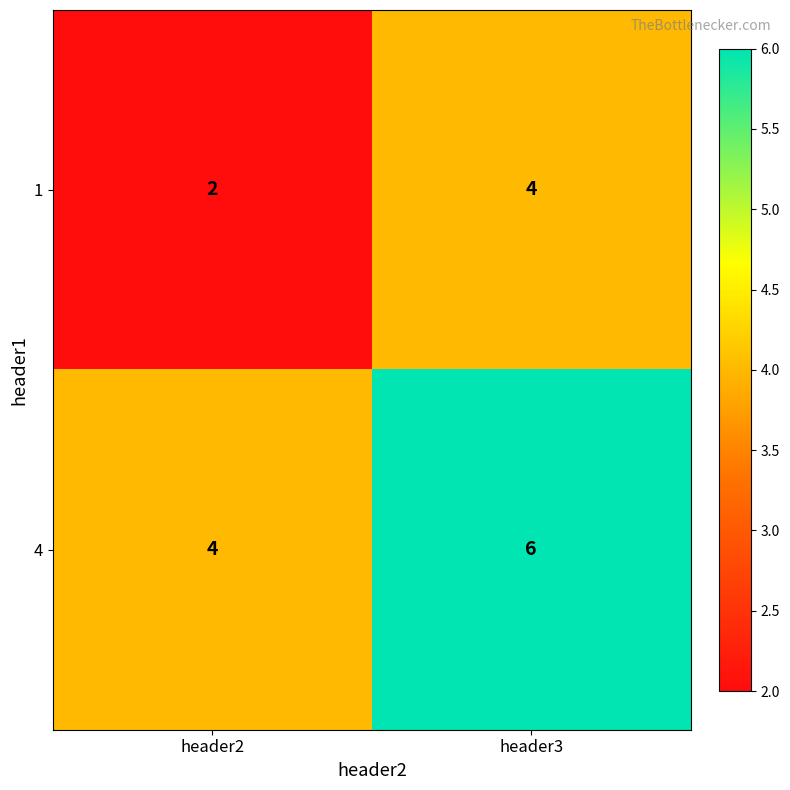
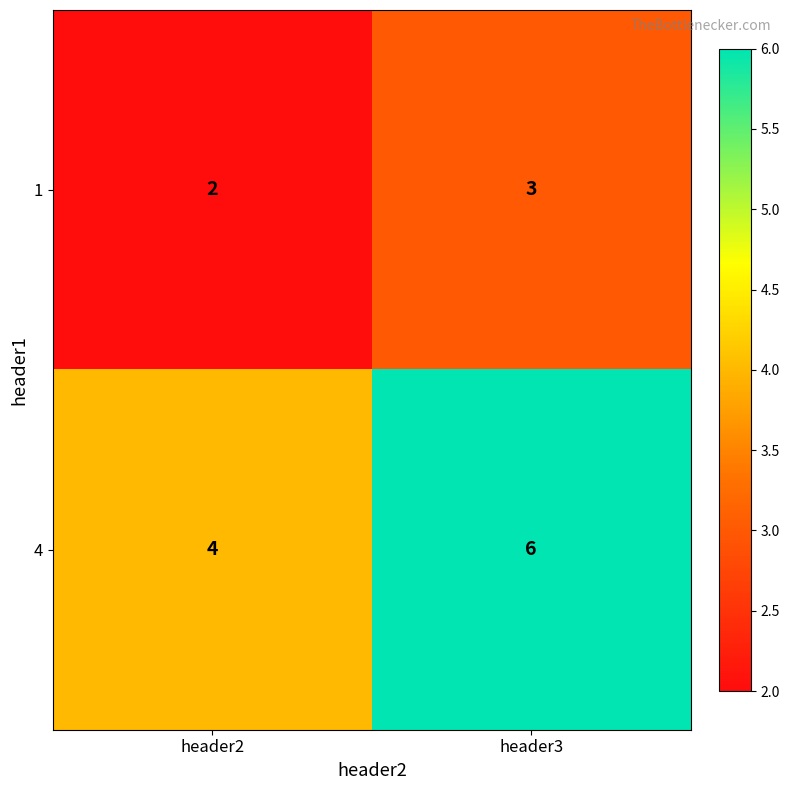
1, header3: 4 -> 3
